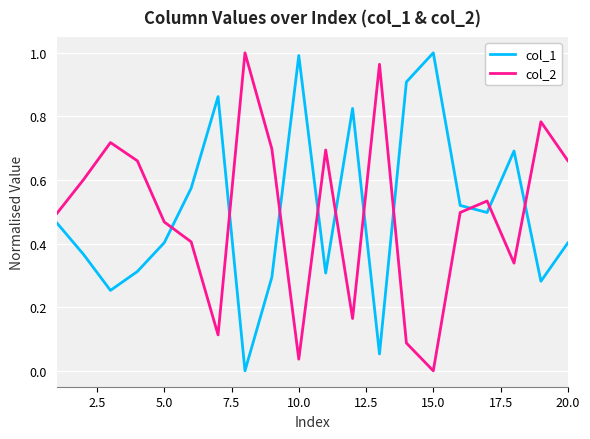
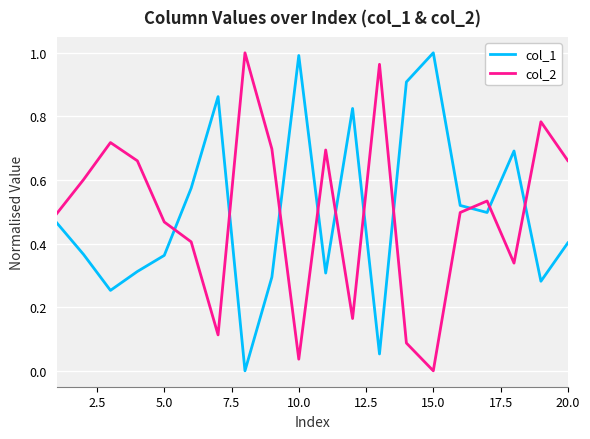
col_1, 5.0: 0.40 -> 0.36
